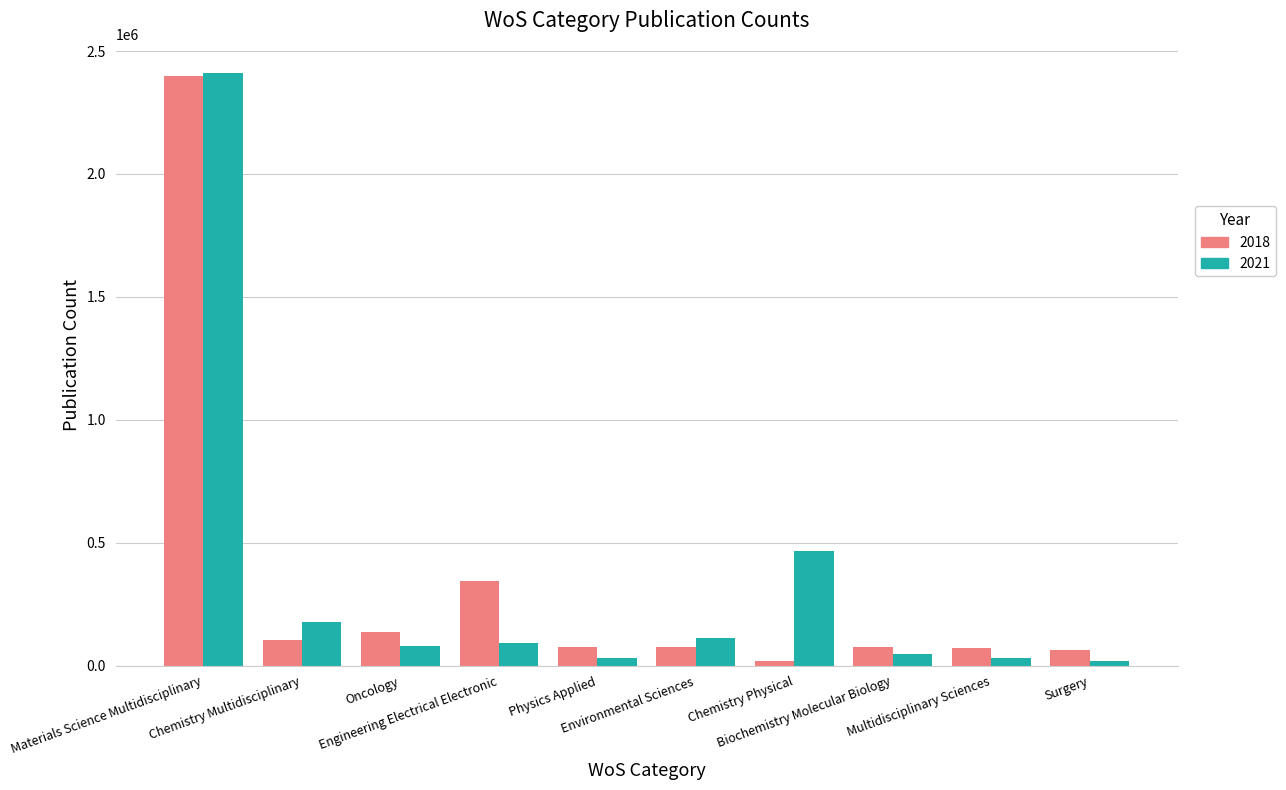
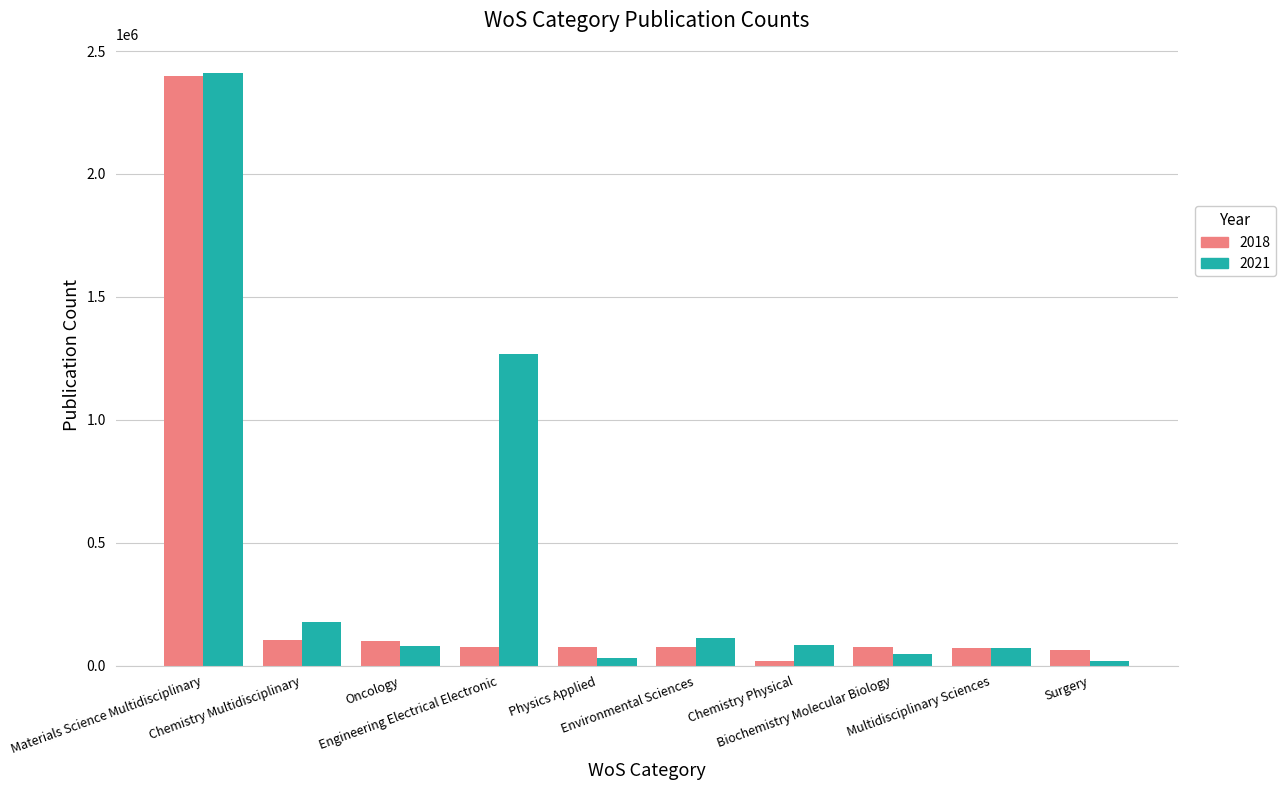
2018, Oncology: 140000 -> 100000
2018, Engineering Electrical Electronic: 340000 -> 80000
2021, Engineering Electrical Electronic: 90000 -> 1270000
2021, Chemistry Physical: 470000 -> 80000
2021, Multidisciplinary Sciences: 30000 -> 70000
